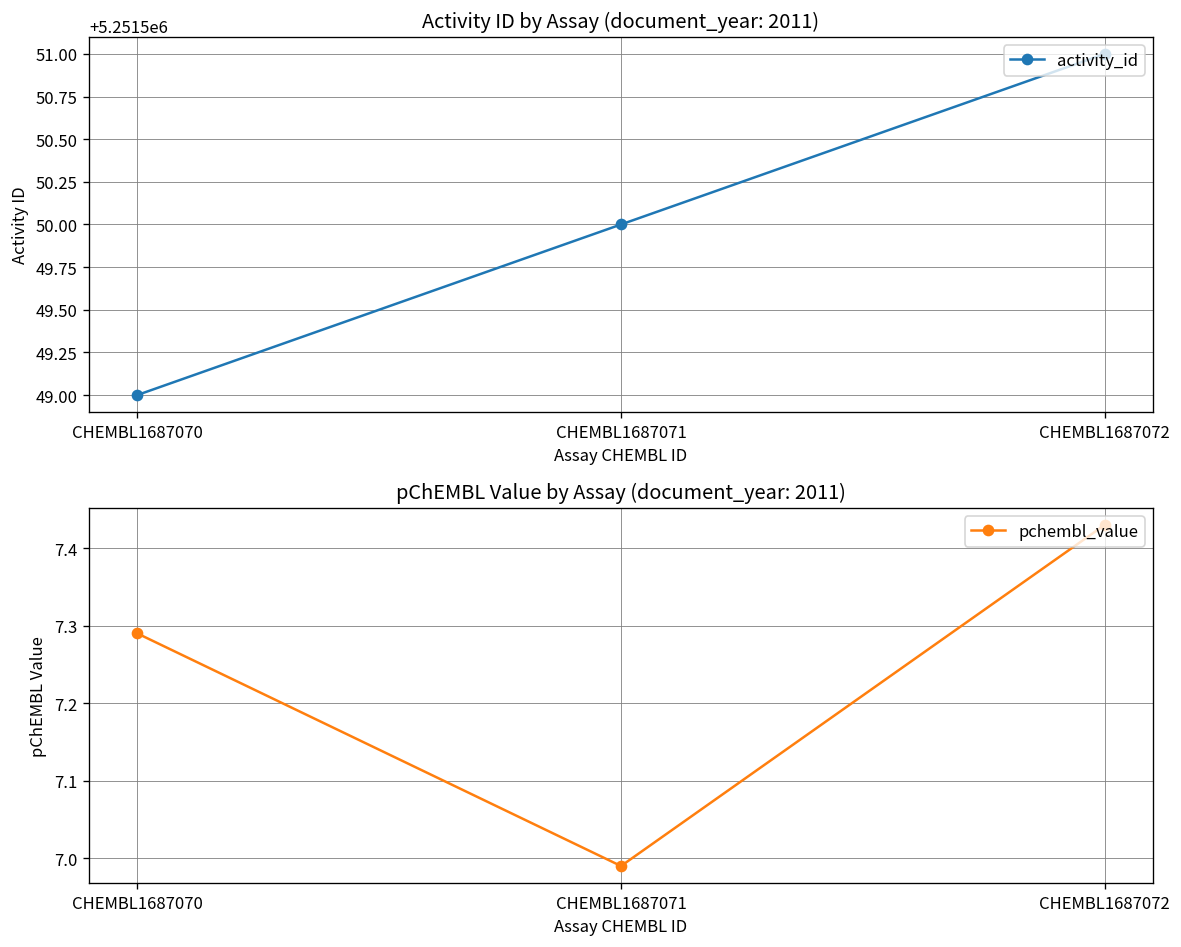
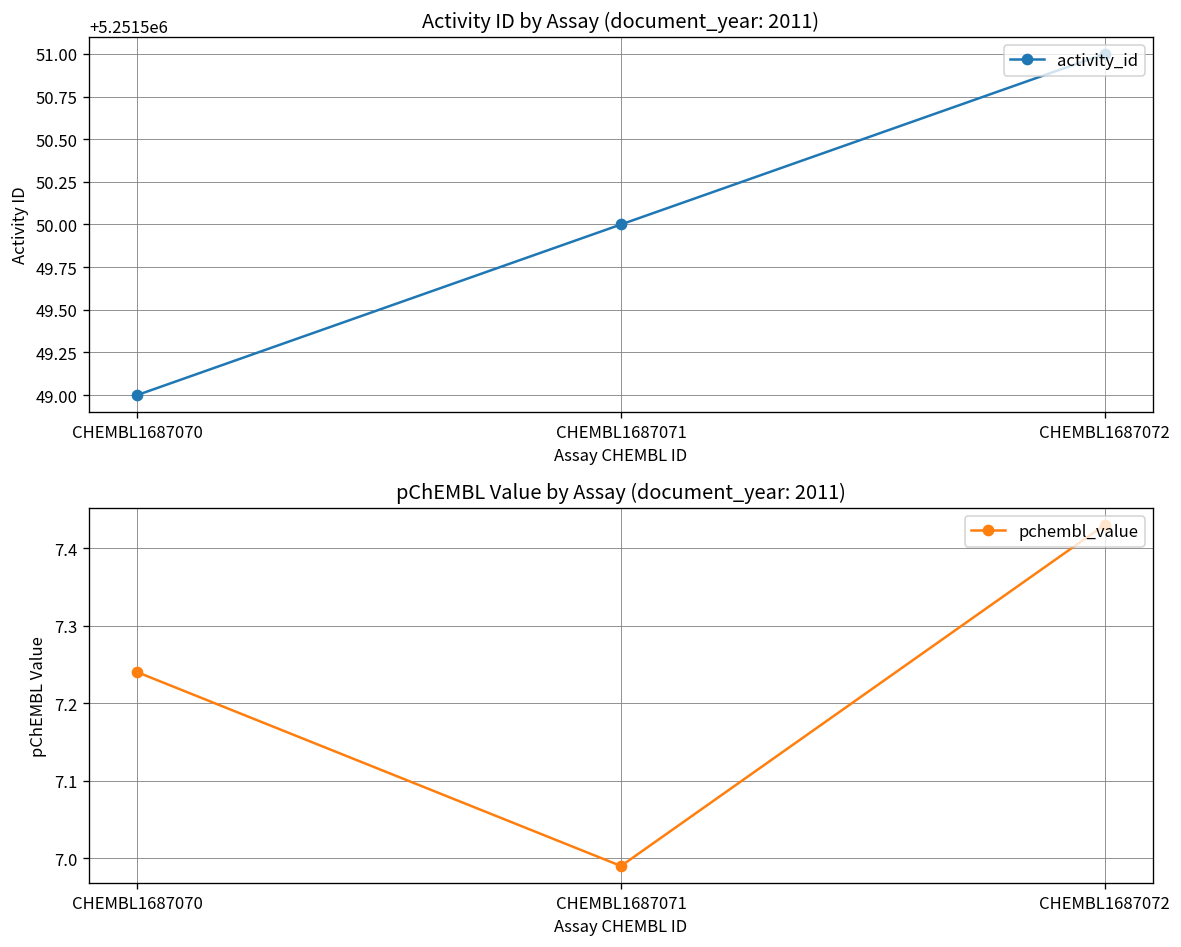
pChEMBL Value by Assay (document_year: 2011), CHEMBL1687070: 7.29 -> 7.24
